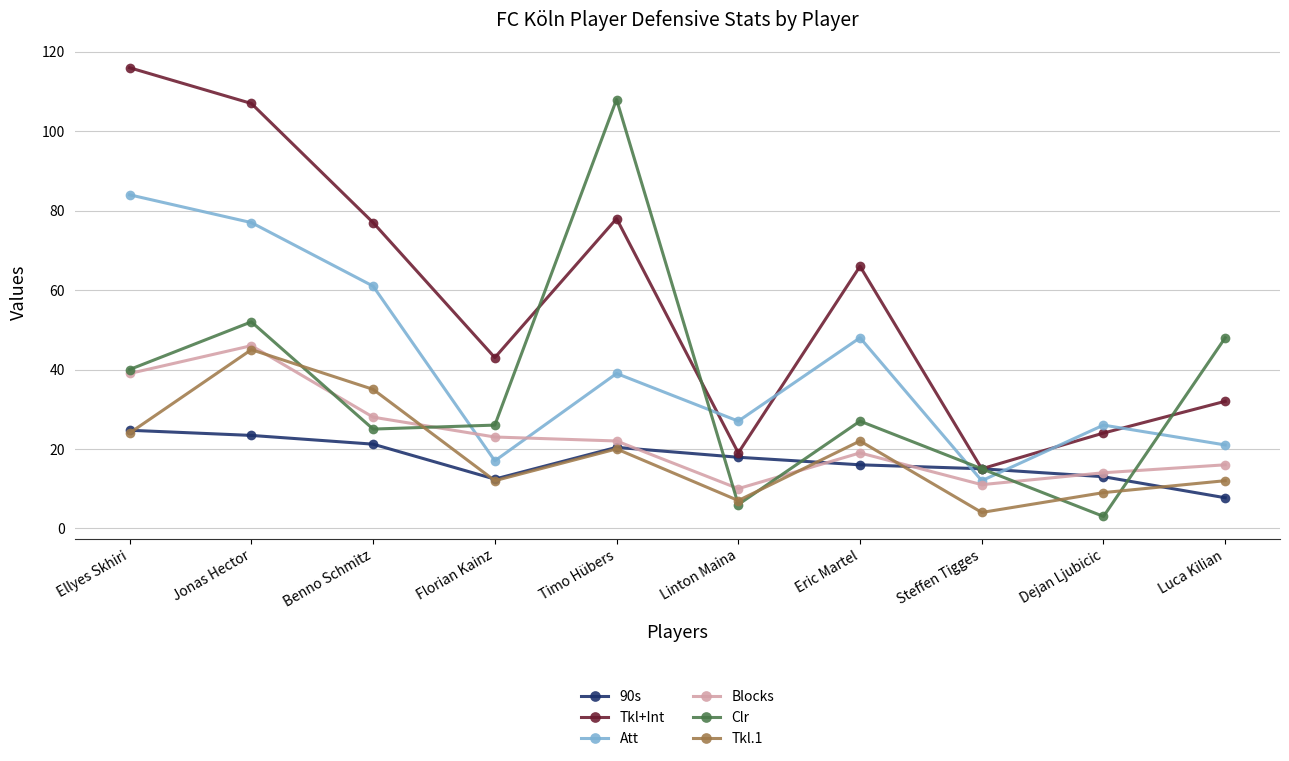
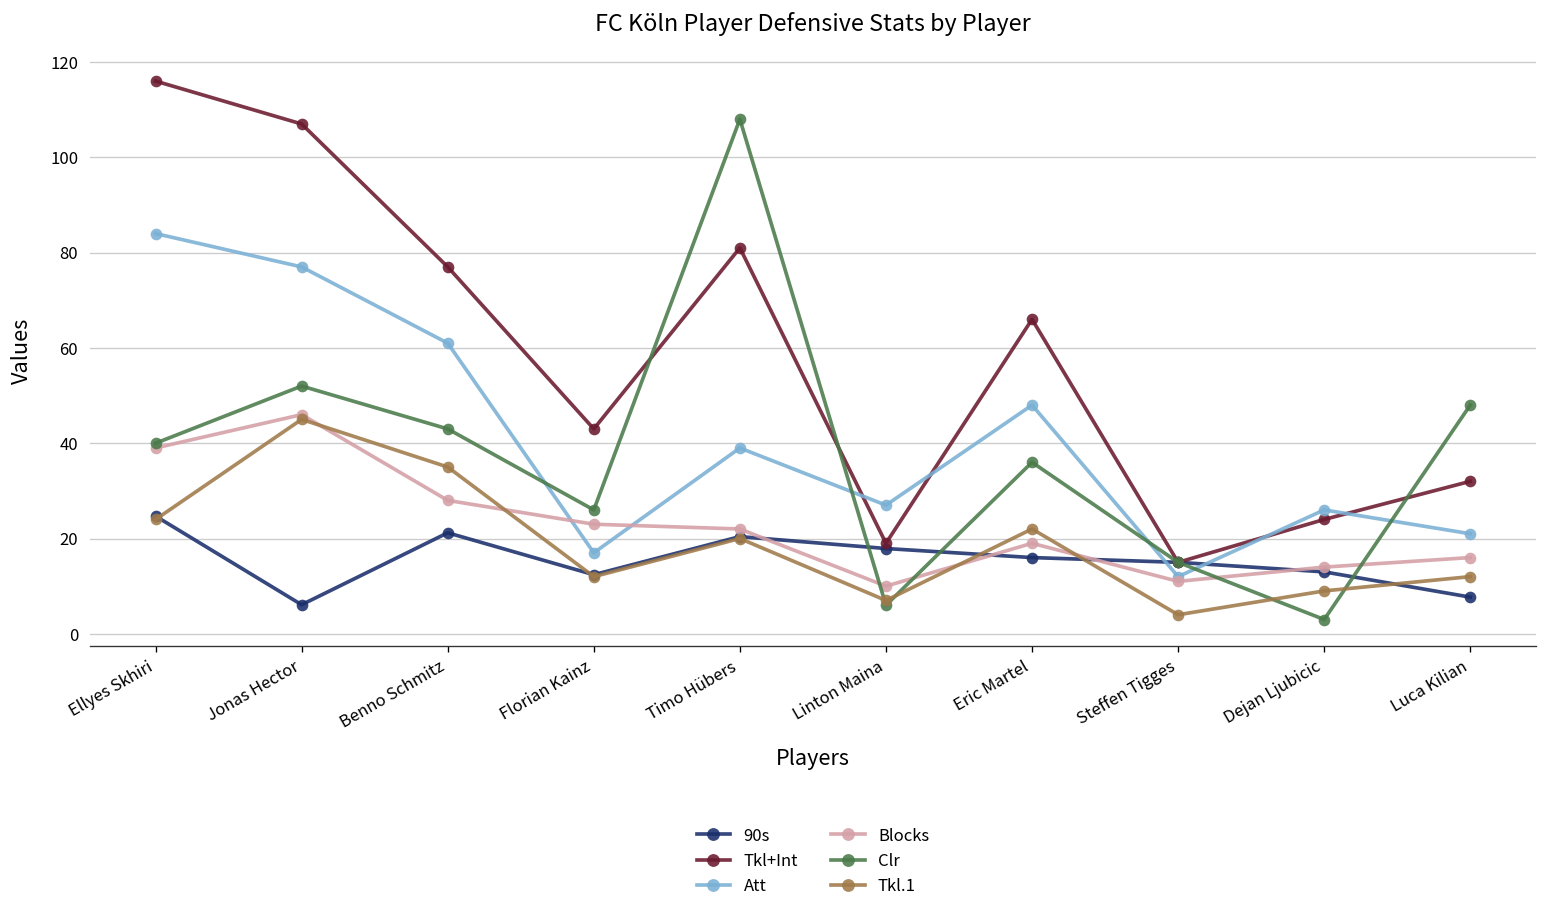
90s, Jonas Hector: 23 -> 6
Clr, Benno Schmitz: 25 -> 43
Tkl+Int, Timo Hübers: 78 -> 81
Clr, Eric Martel: 27 -> 36
